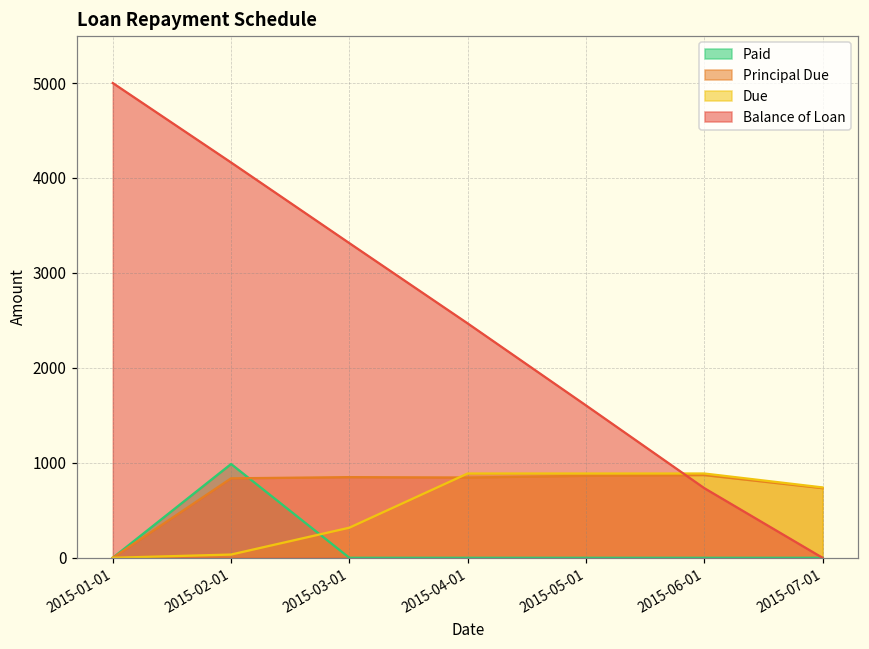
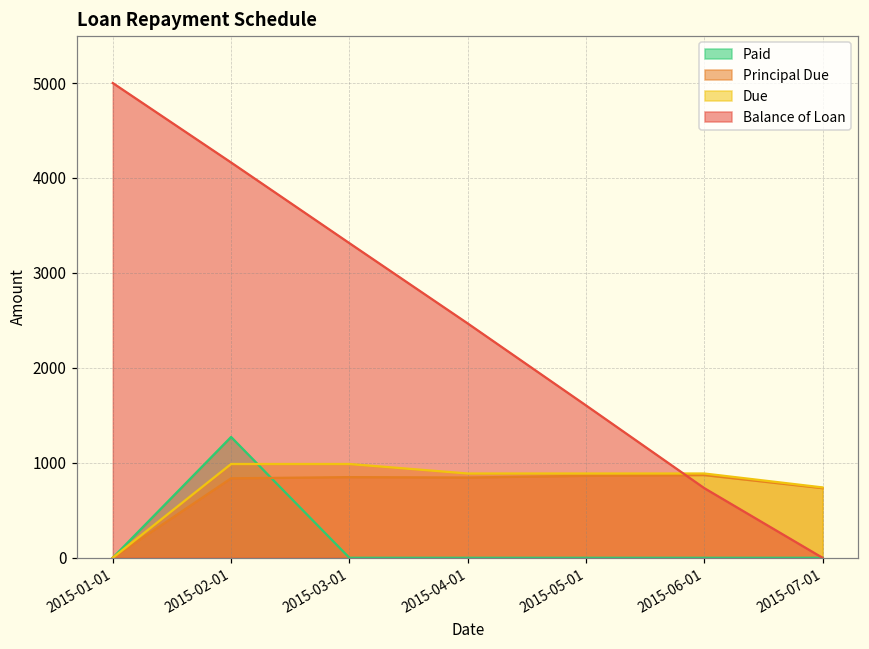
Paid, 2015-02-01: 1000 -> 1300
Due, 2015-02-01: 0 -> 1000
Due, 2015-03-01: 300 -> 1000
